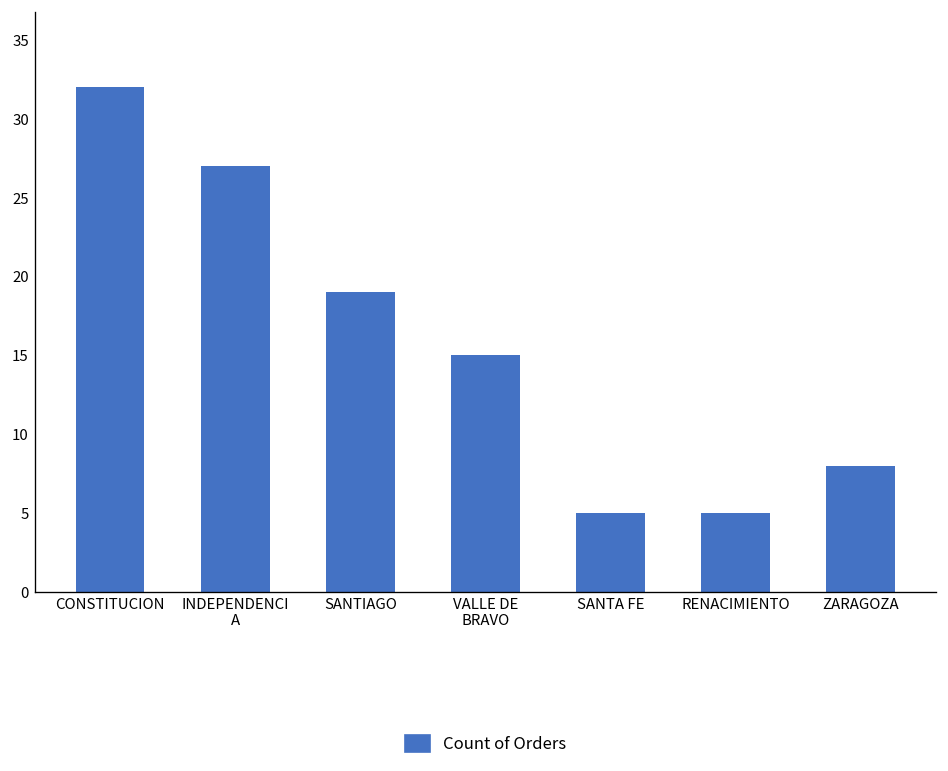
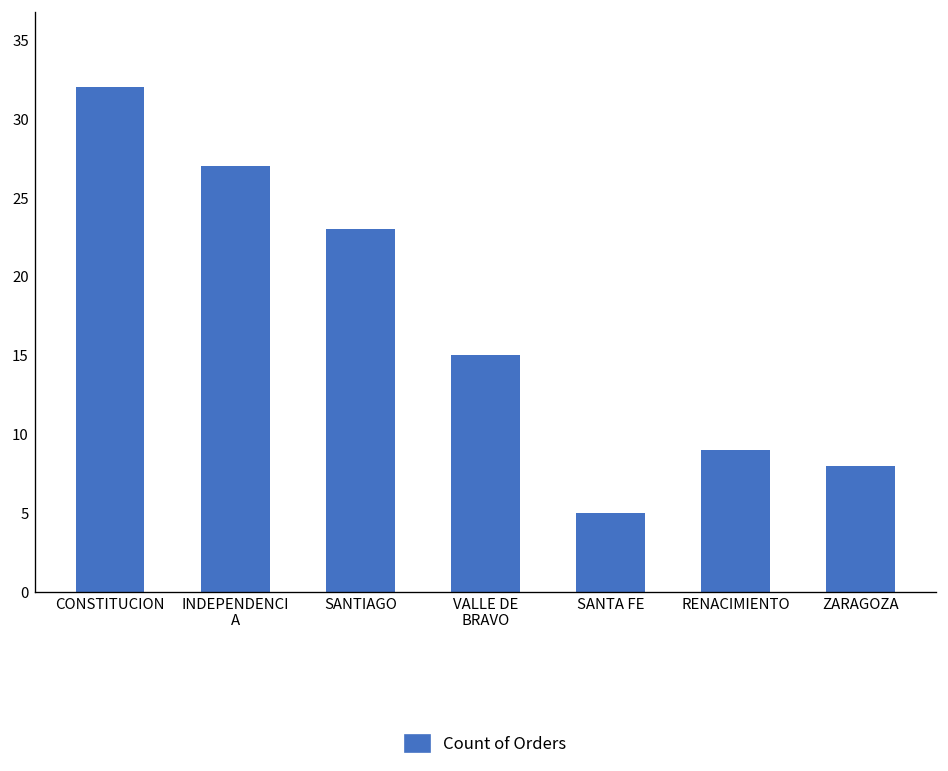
SANTIAGO: 19 -> 23
RENACIMIENTO: 5 -> 9
